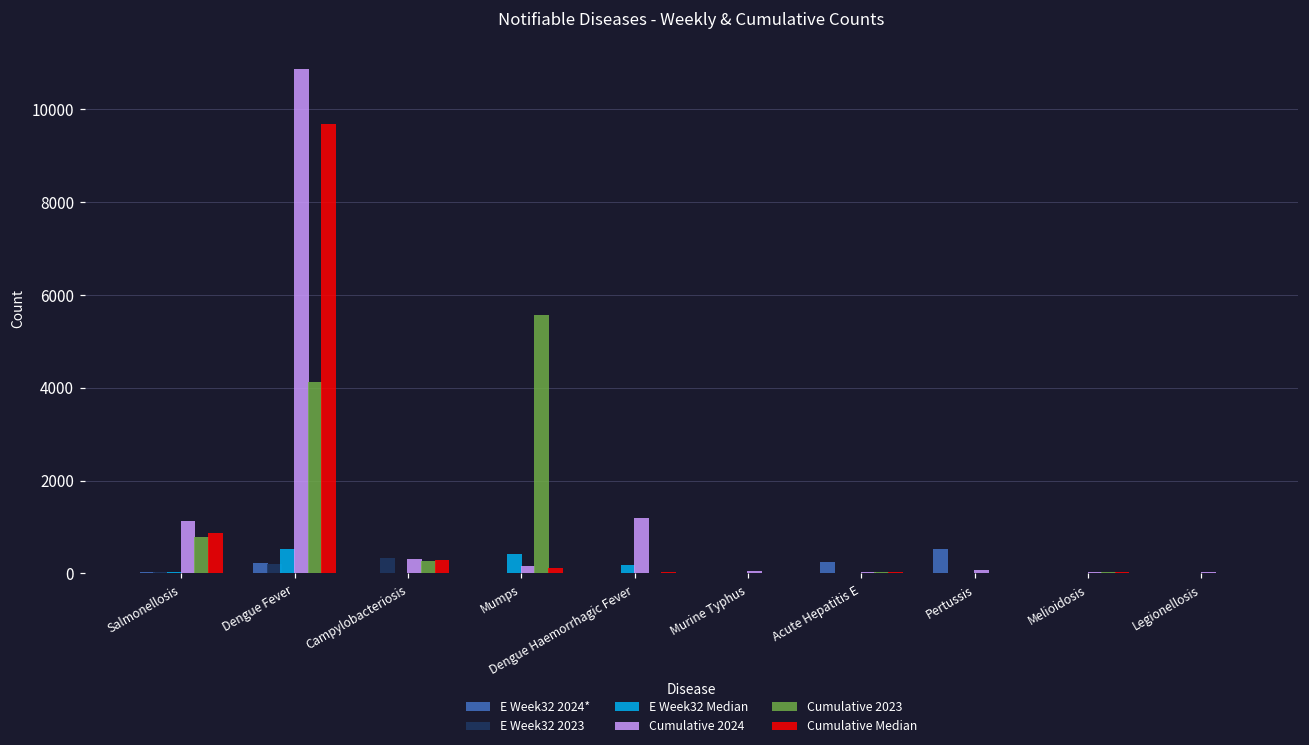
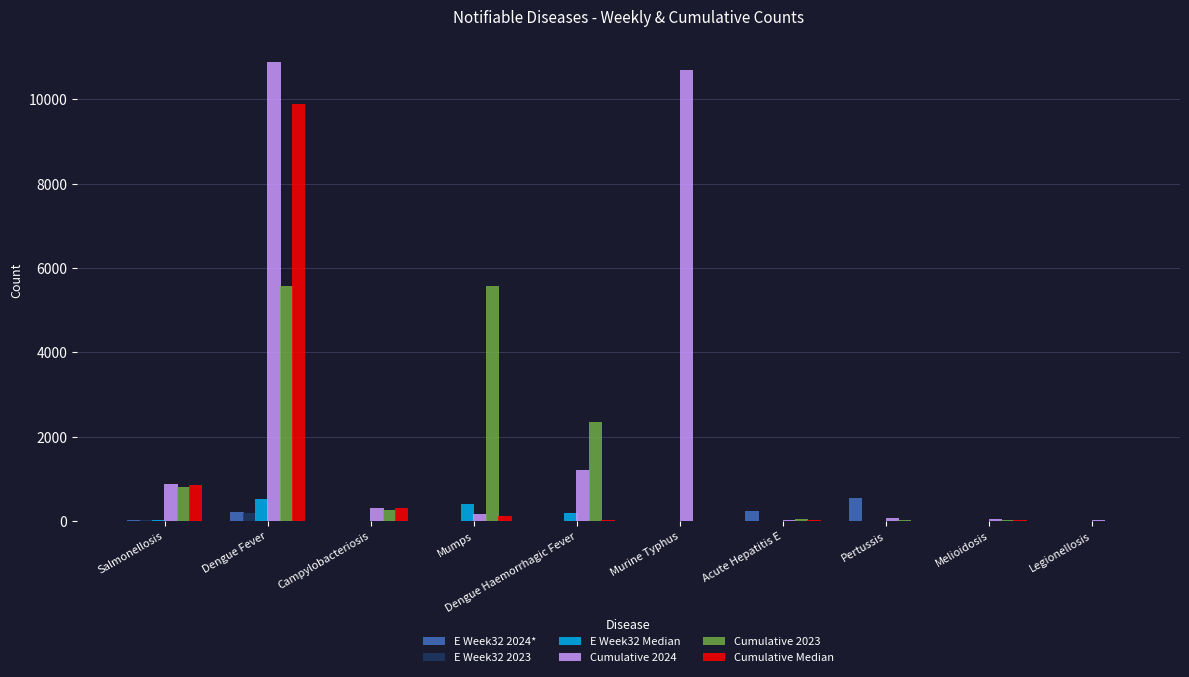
Cumulative 2024, Salmonellosis: 1100 -> 900
Cumulative 2023, Dengue Fever: 4100 -> 5600
Cumulative Median, Dengue Fever: 9700 -> 9900
E Week32 2023, Campylobacteriosis: 300 -> 0
Cumulative 2023, Dengue Haemorrhagic Fever: 0 -> 2400
Cumulative 2024, Murine Typhus: 0 -> 10700
